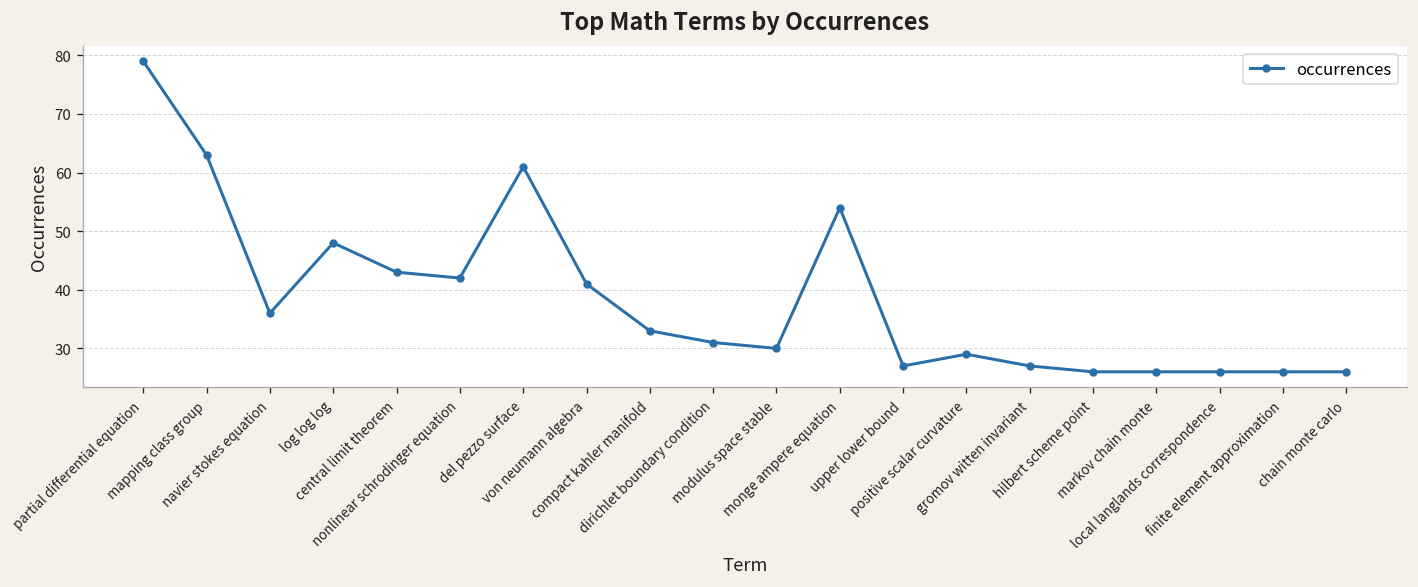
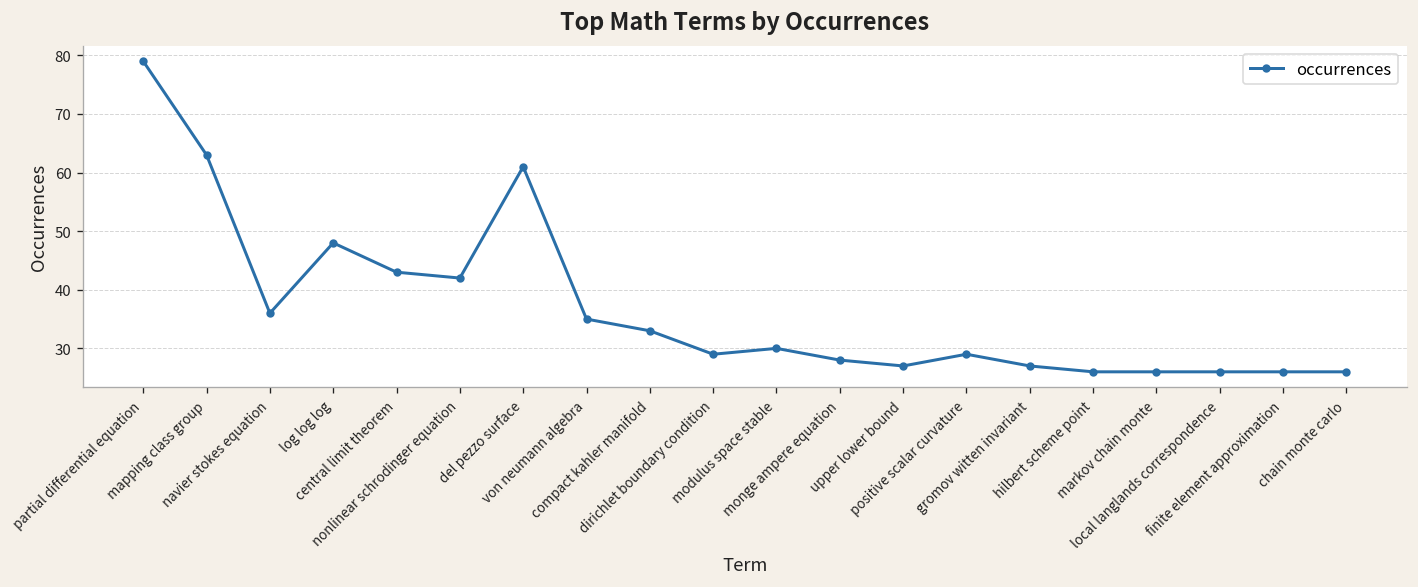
von neumann algebra: 41 -> 35
dirichlet boundary condition: 31 -> 29
monge ampere equation: 54 -> 28
